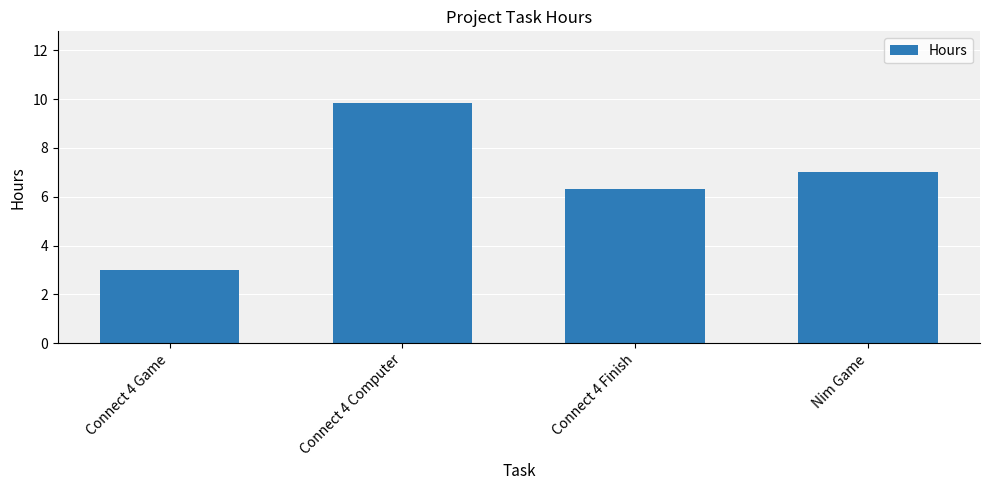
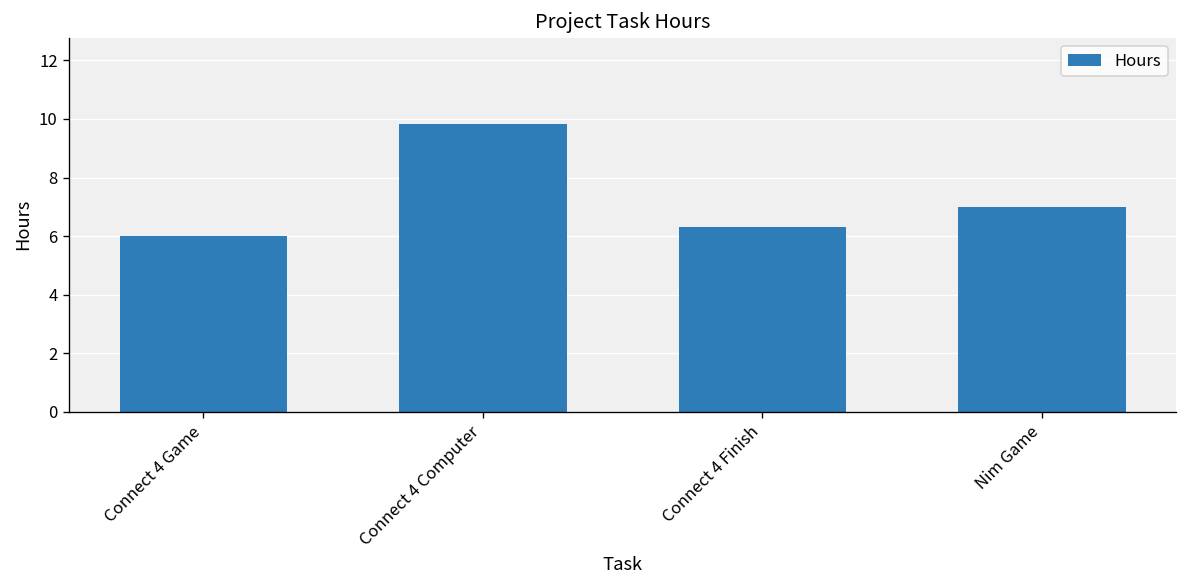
Connect 4 Game: 3 -> 6
